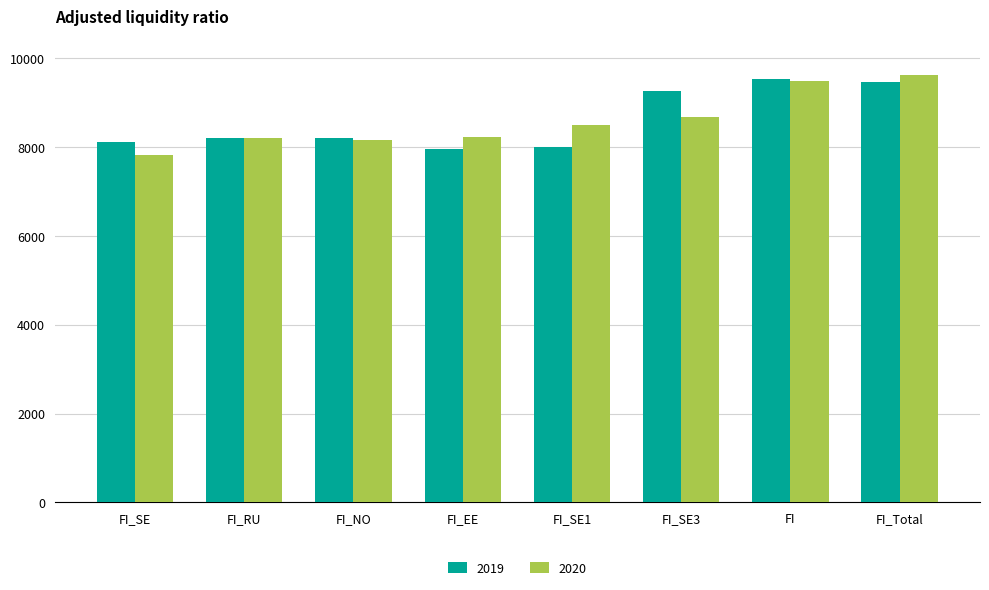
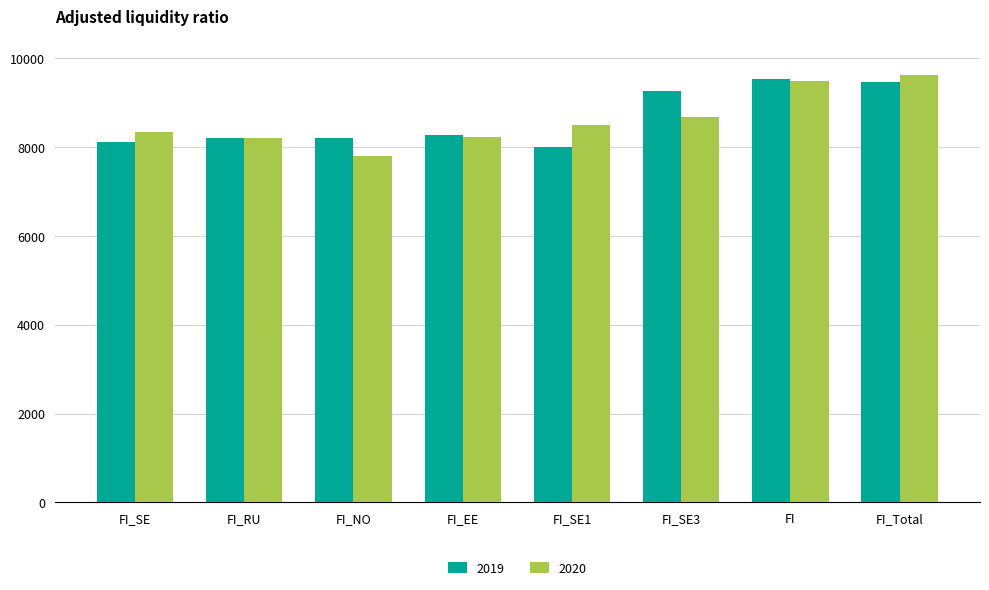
2020, FI_SE: 7800 -> 8300
2020, FI_NO: 8200 -> 7800
2019, FI_EE: 8000 -> 8300
